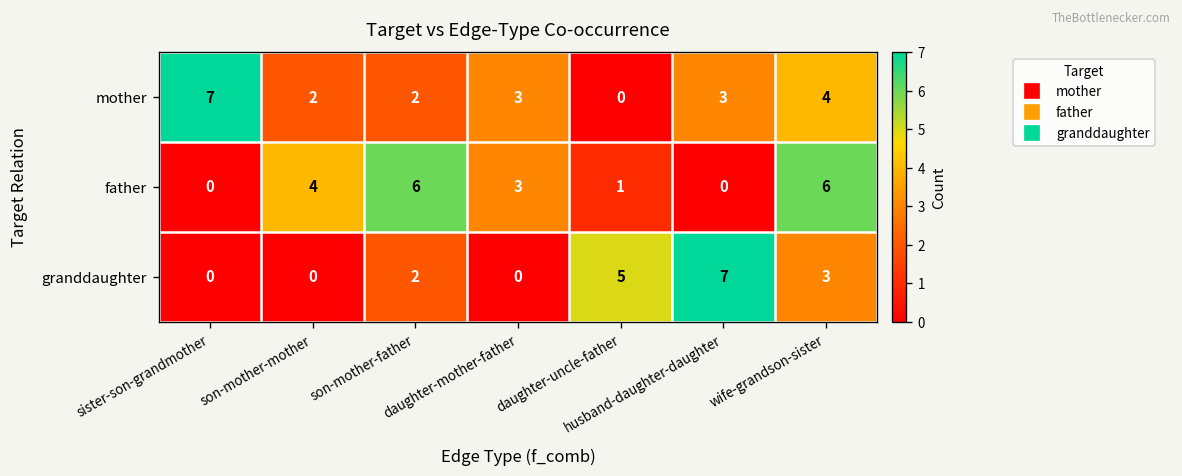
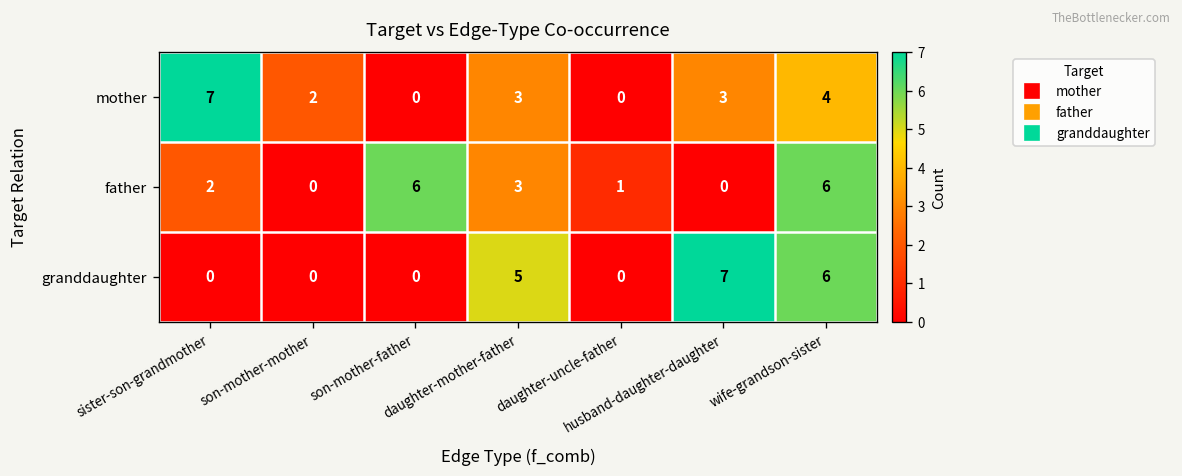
mother, son-mother-father: 2 -> 0
father, sister-son-grandmother: 0 -> 2
father, son-mother-mother: 4 -> 0
granddaughter, son-mother-father: 2 -> 0
granddaughter, daughter-mother-father: 0 -> 5
granddaughter, daughter-uncle-father: 5 -> 0
granddaughter, wife-grandson-sister: 3 -> 6
